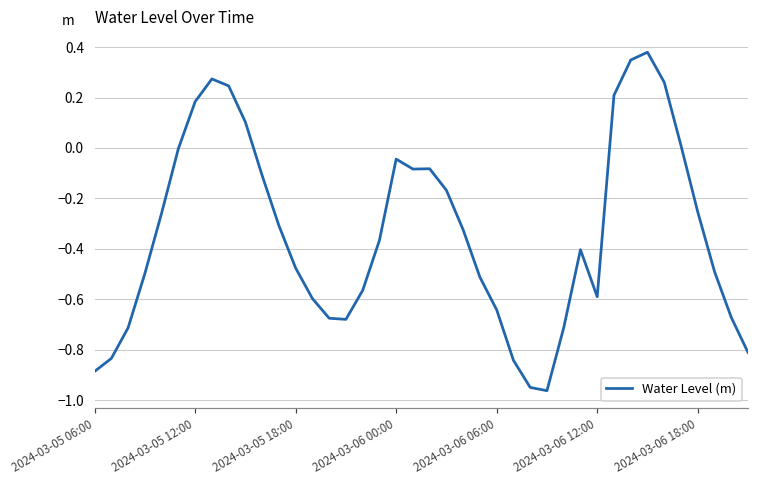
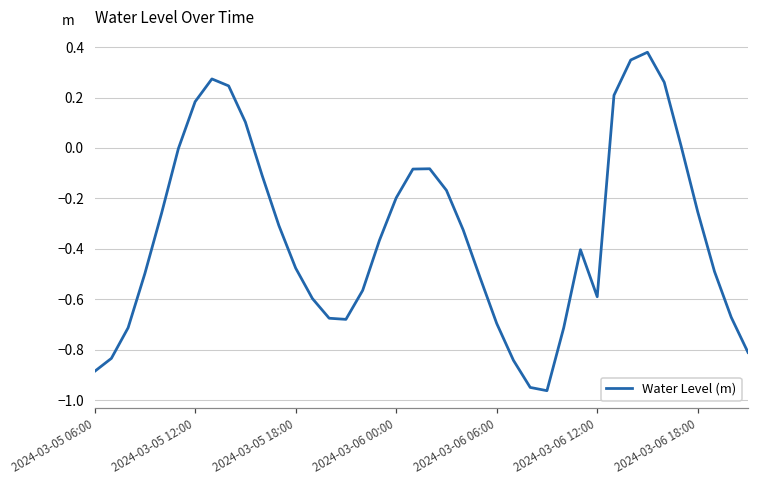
2024-03-06 00:00: -0.04 -> -0.20
2024-03-06 06:00: -0.64 -> -0.70
